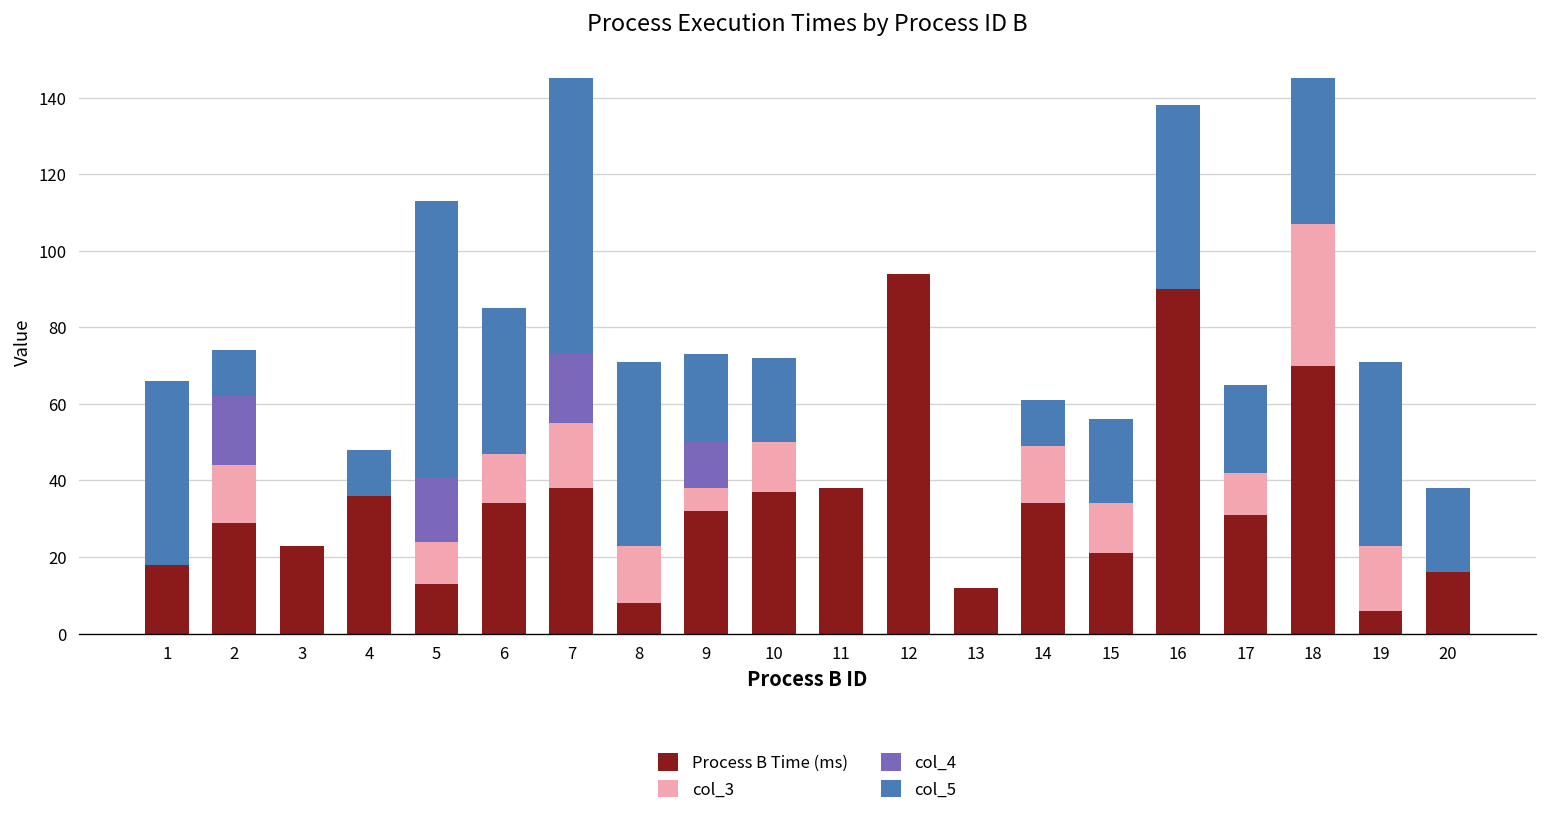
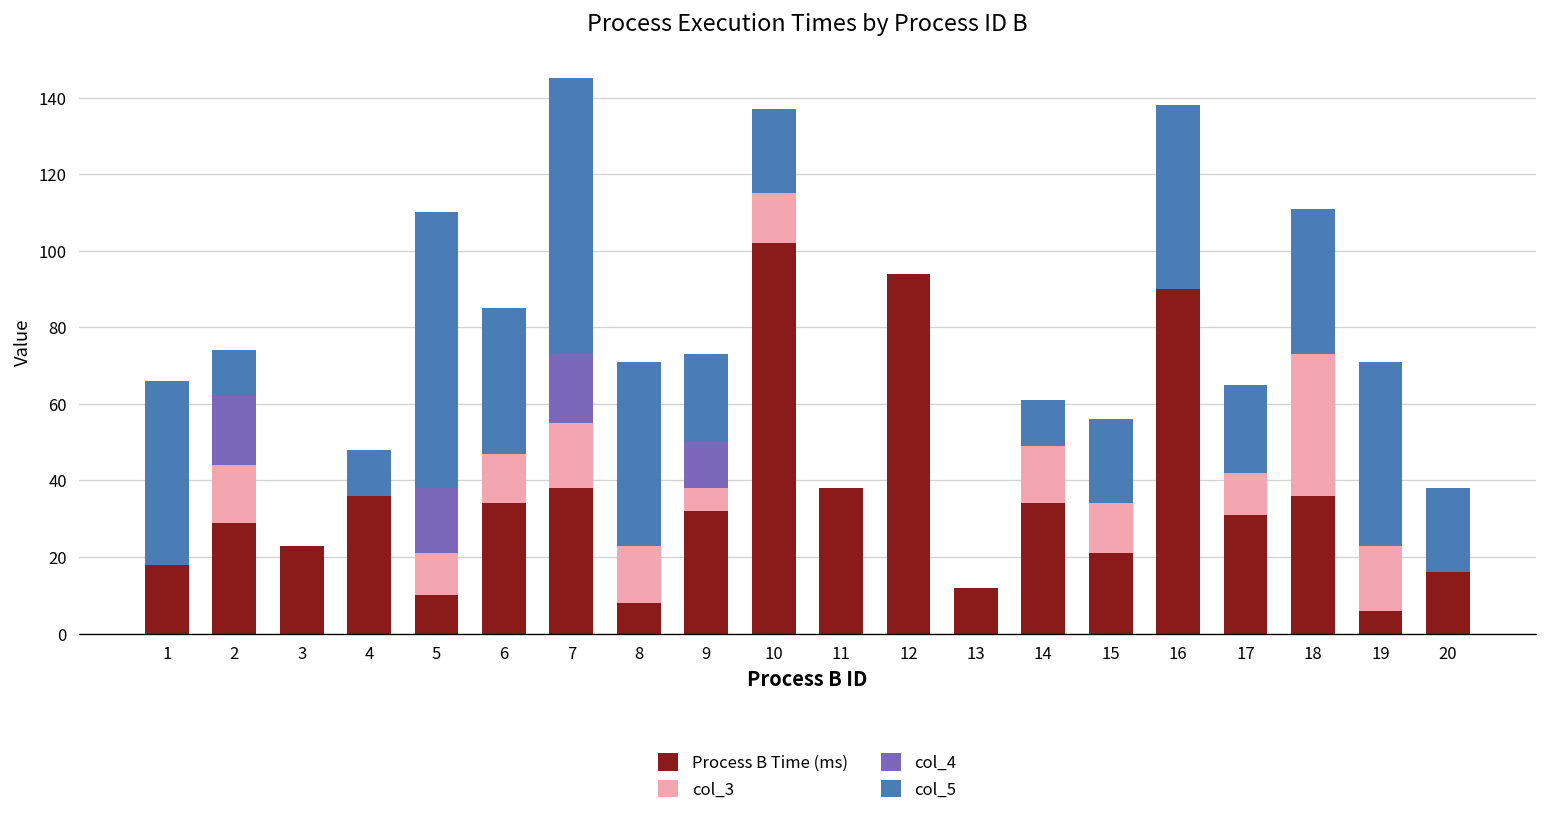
Process B Time (ms), 5: 13 -> 10
Process B Time (ms), 10: 37 -> 102
Process B Time (ms), 18: 70 -> 36
